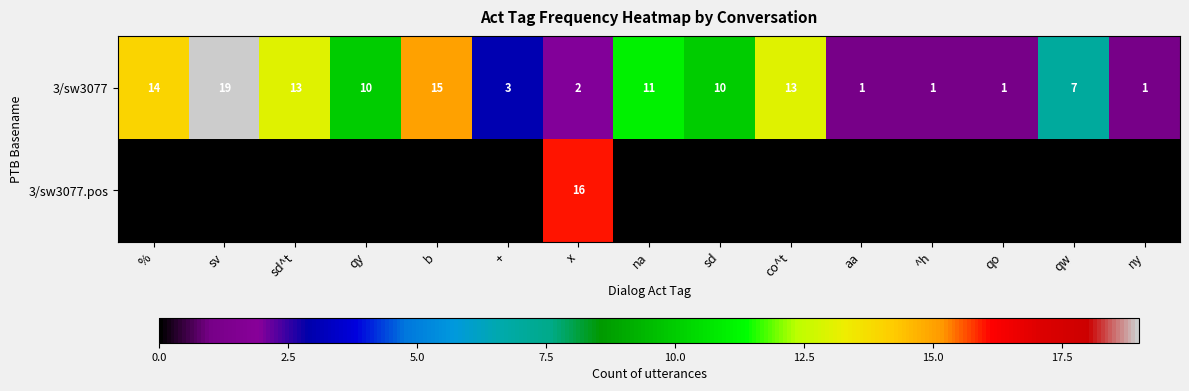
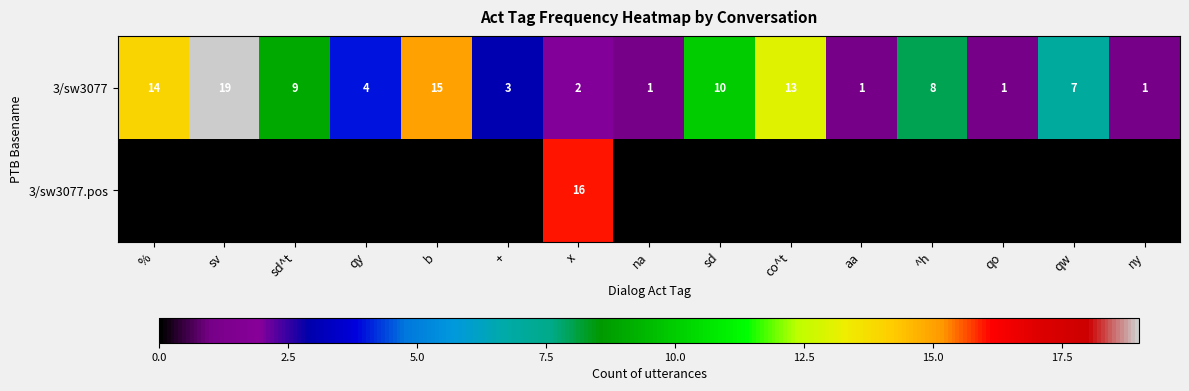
3/sw3077, sd^t: 13 -> 9
3/sw3077, qy: 10 -> 4
3/sw3077, na: 11 -> 1
3/sw3077, ^h: 1 -> 8
